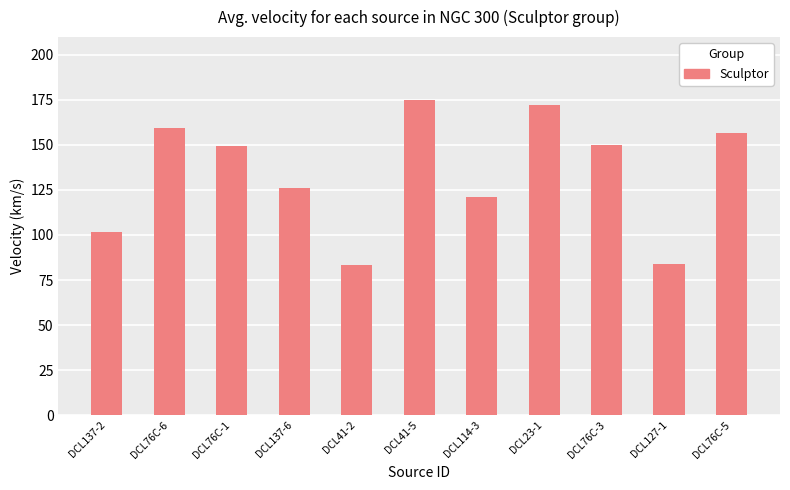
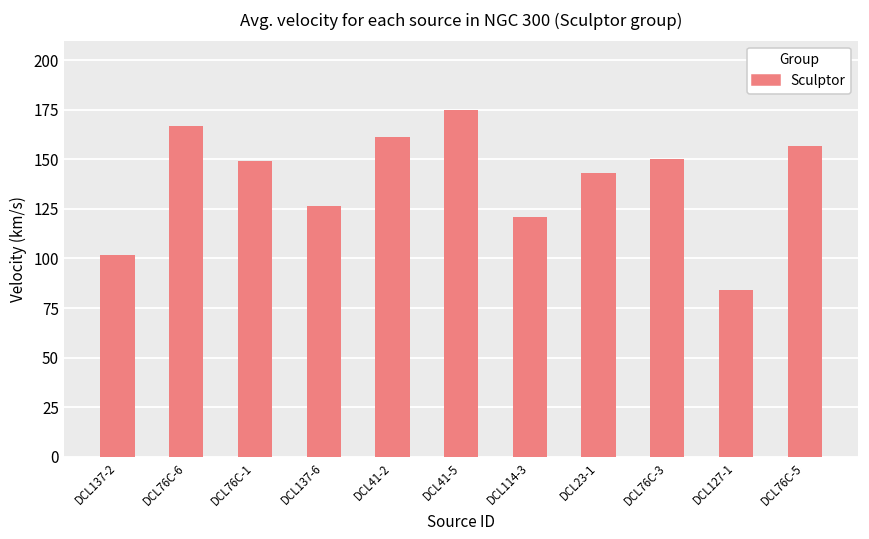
DCL76C-6: 160 -> 167
DCL41-2: 83 -> 161
DCL23-1: 172 -> 143
